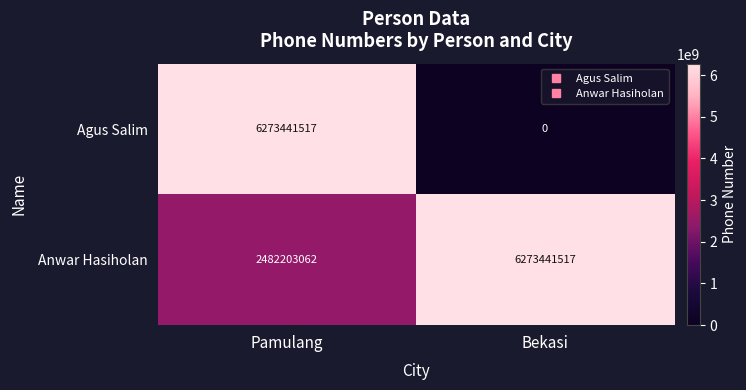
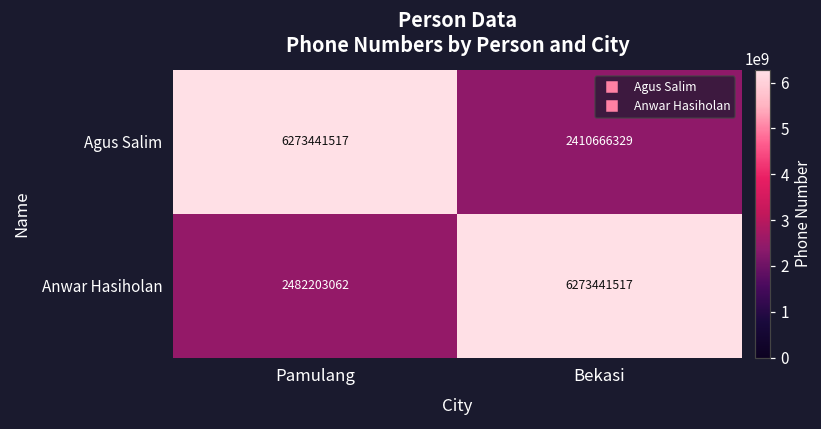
Agus Salim, Bekasi: 0 -> 2410666329
